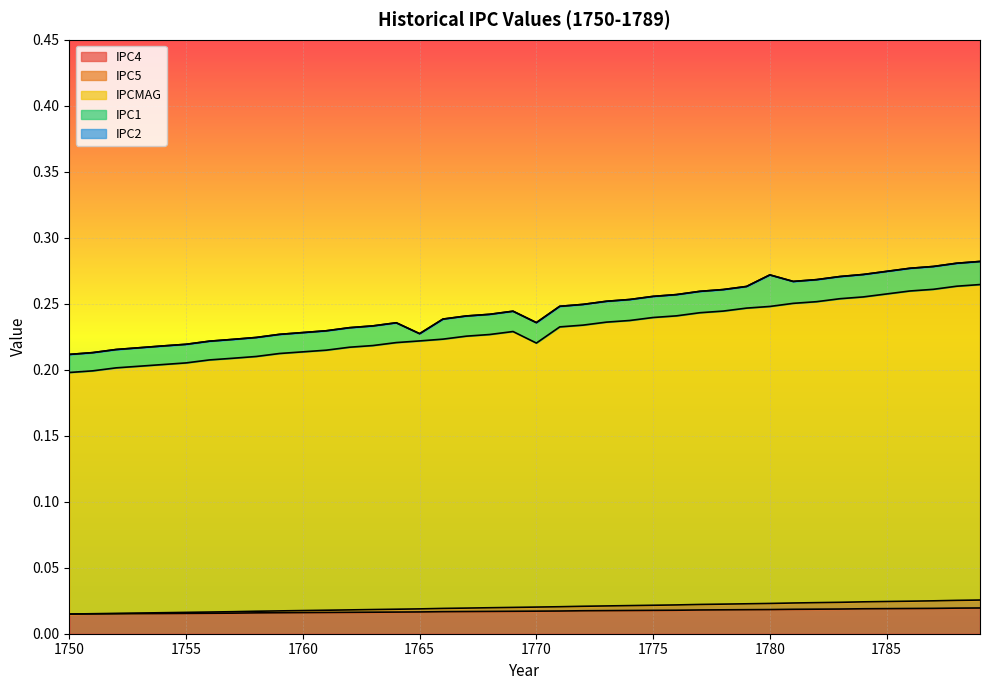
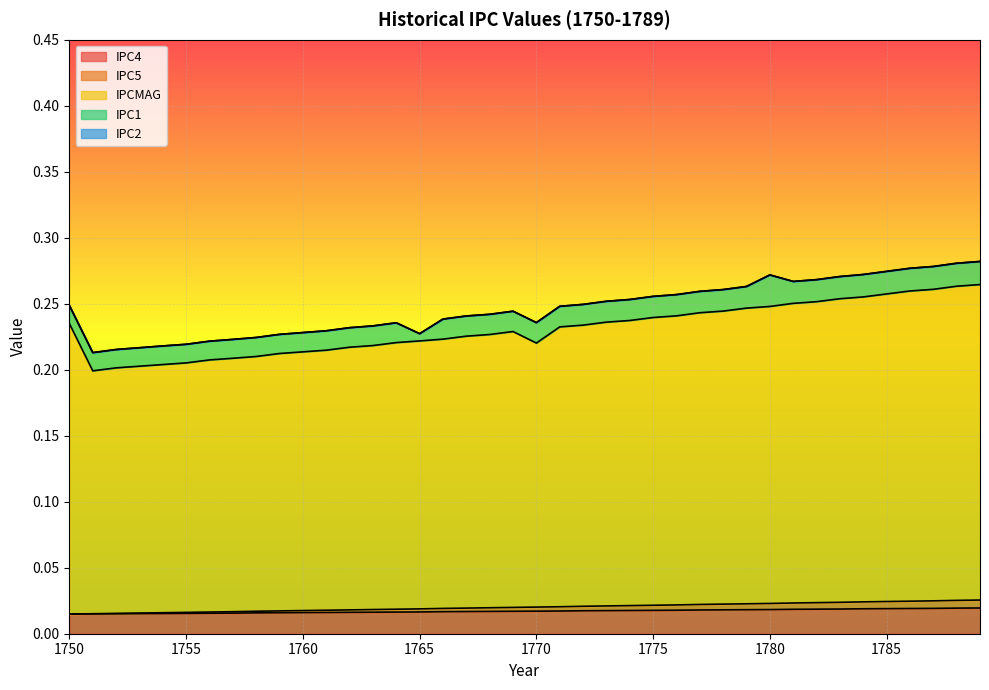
IPCMAG, 1750: 0.183 -> 0.220
